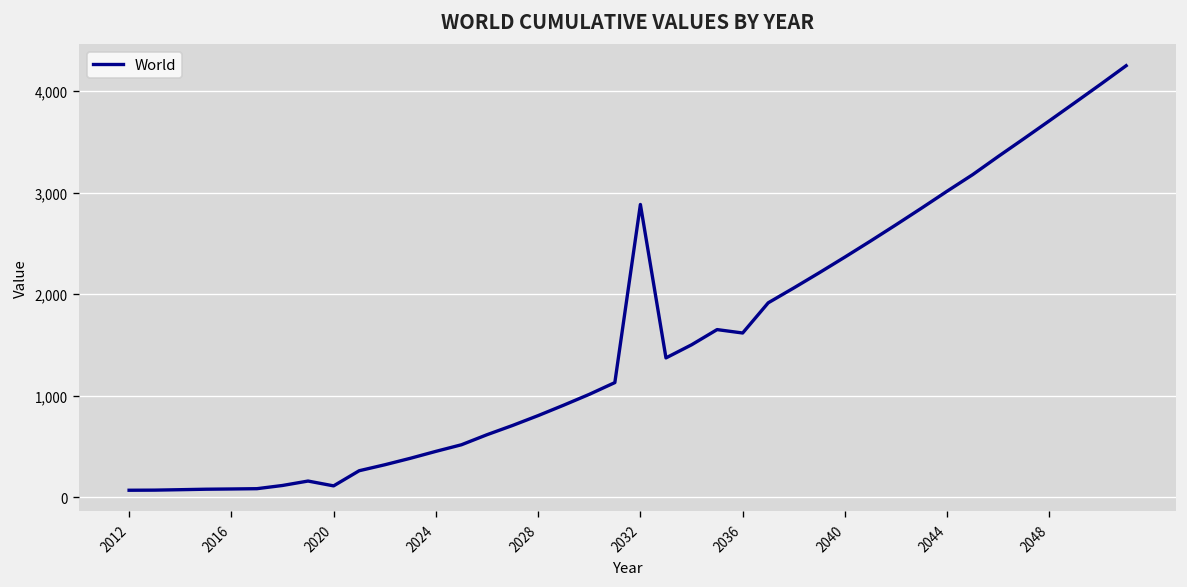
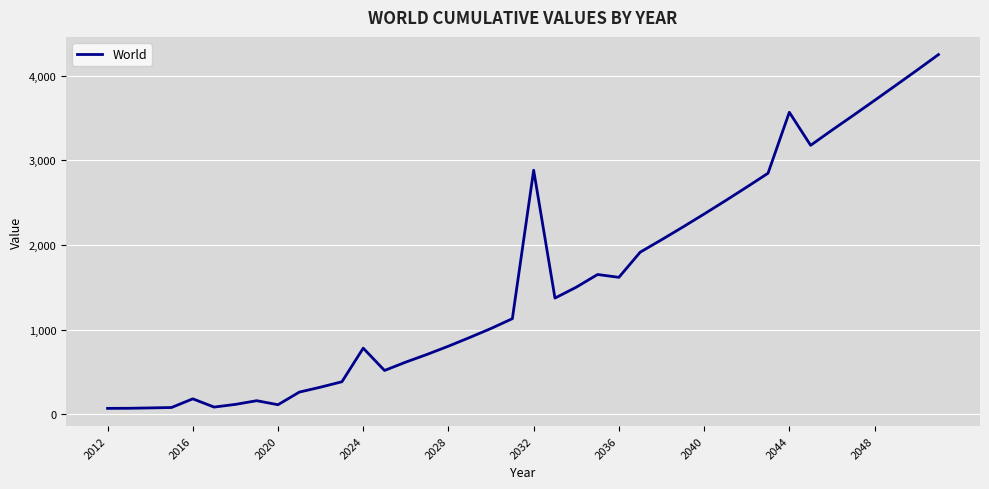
2016: 100 -> 200
2024: 500 -> 800
2044: 3,000 -> 3,600
